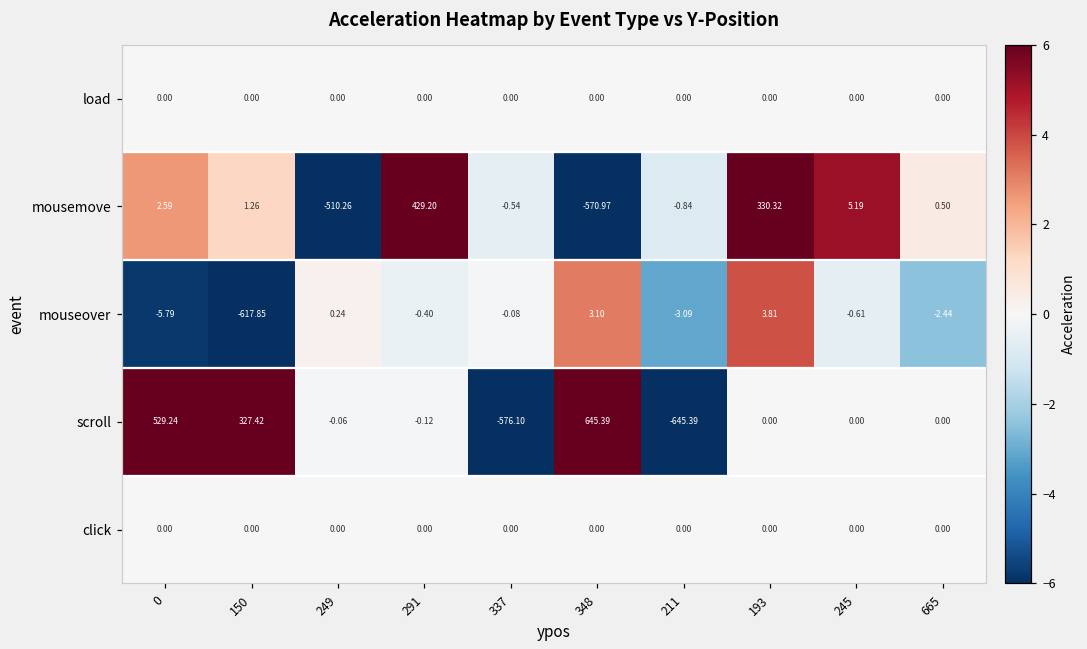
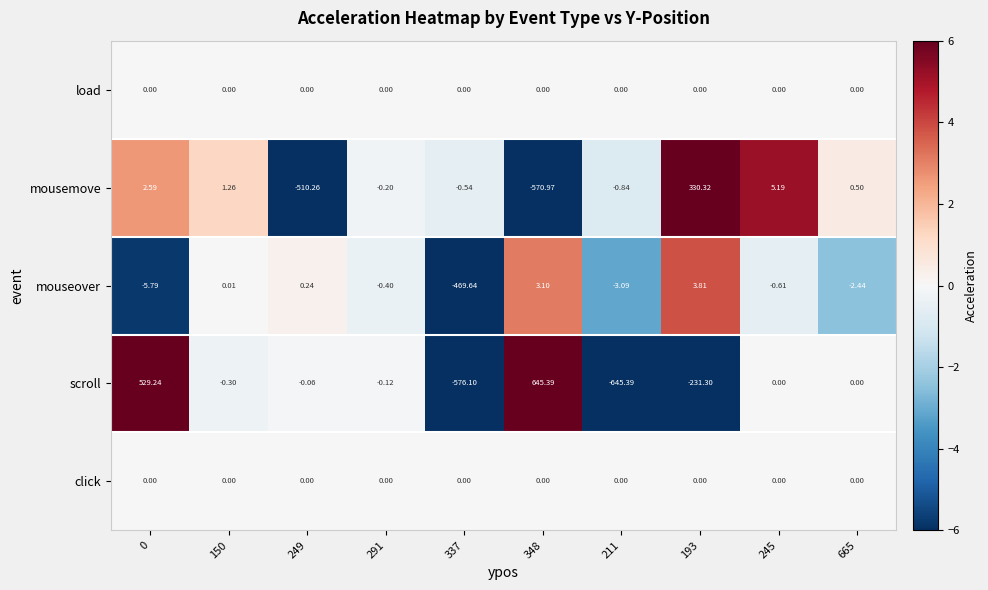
mousemove, 291: 429.20 -> -0.20
mouseover, 150: -617.85 -> 0.01
mouseover, 337: -0.08 -> -469.64
scroll, 150: 327.42 -> -0.30
scroll, 193: 0.00 -> -231.30
